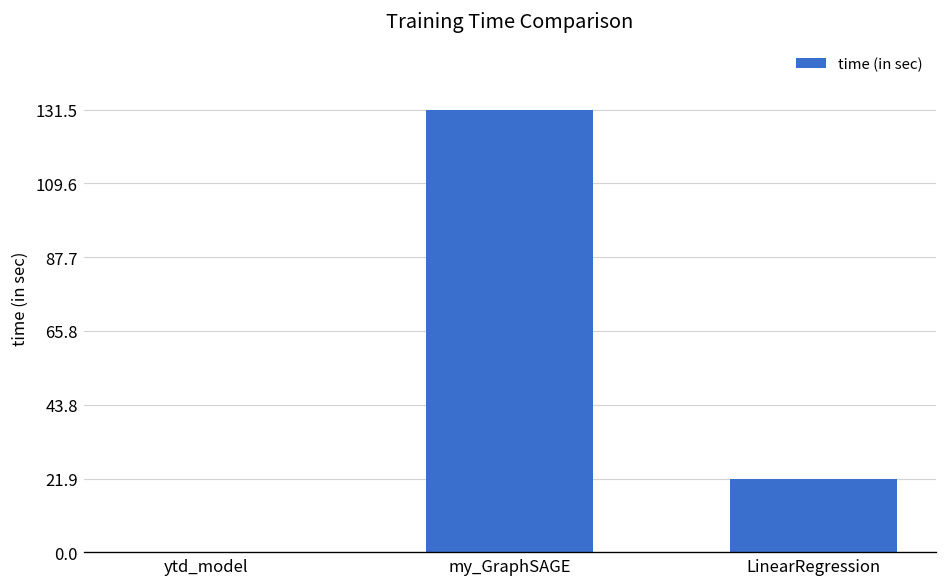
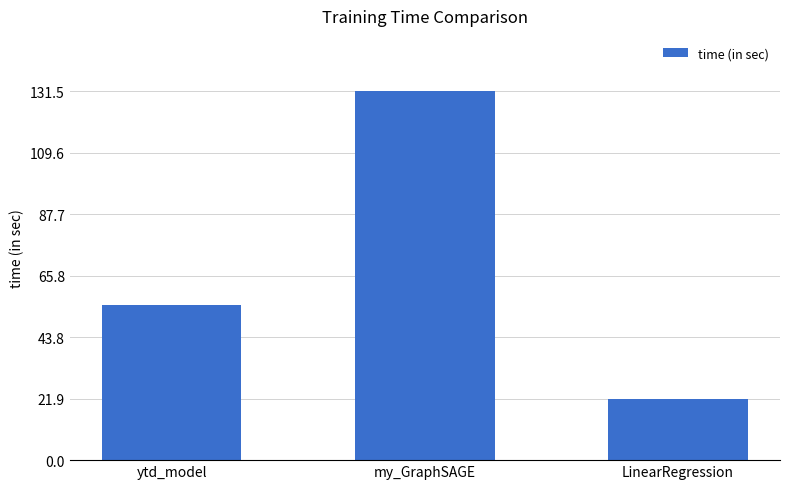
ytd_model: 0 -> 55
